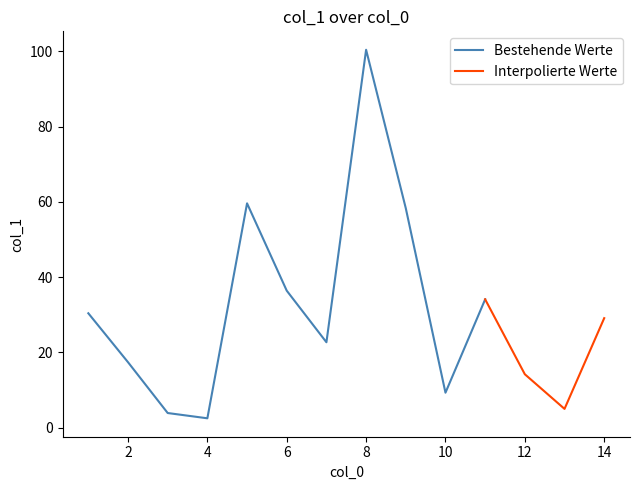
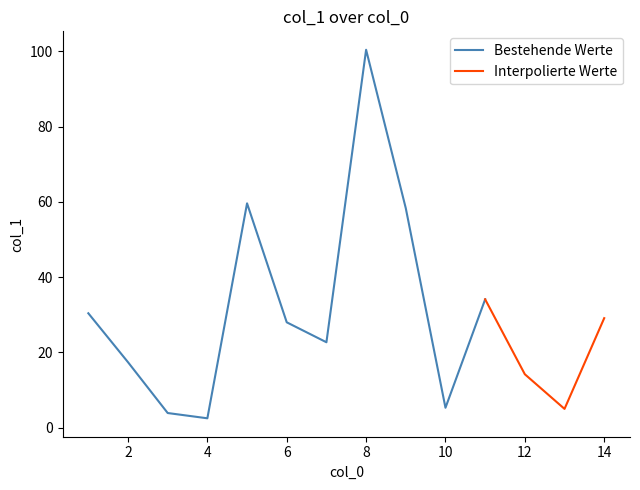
Bestehende Werte, 6: 36 -> 28
Bestehende Werte, 10: 9 -> 5
